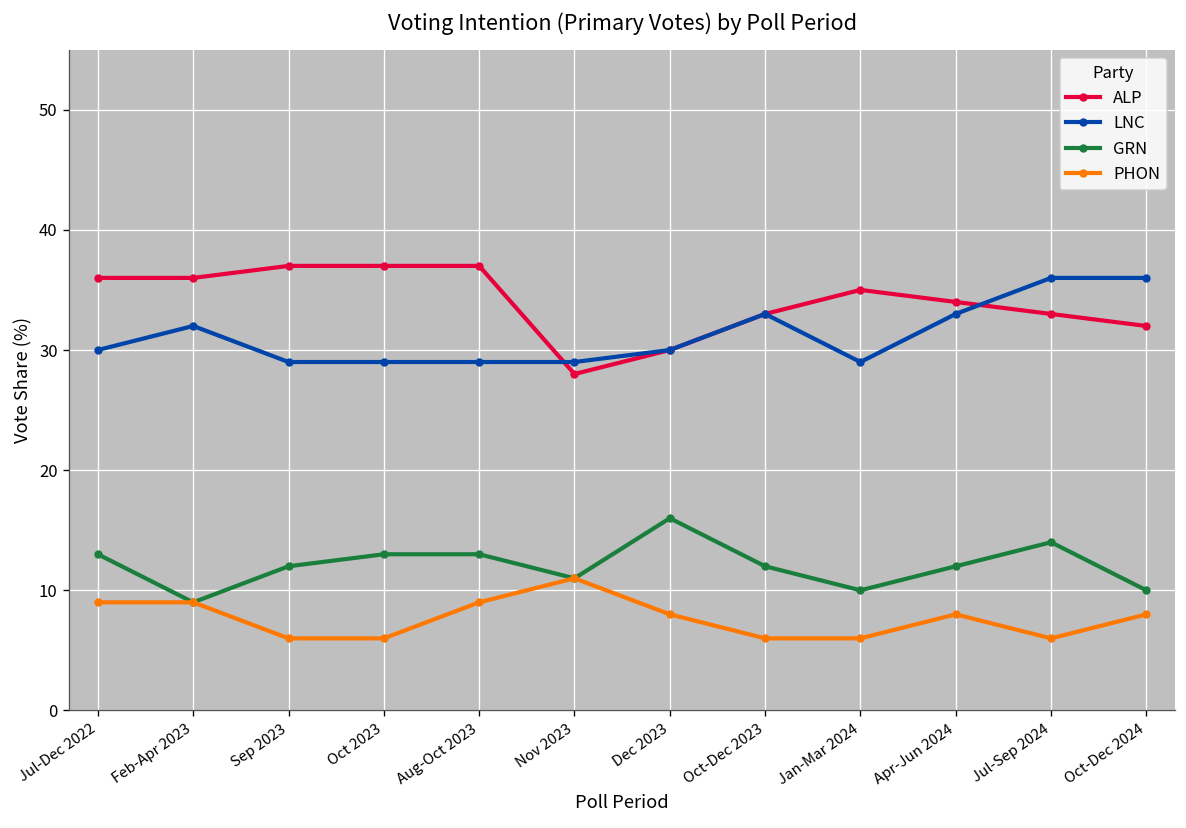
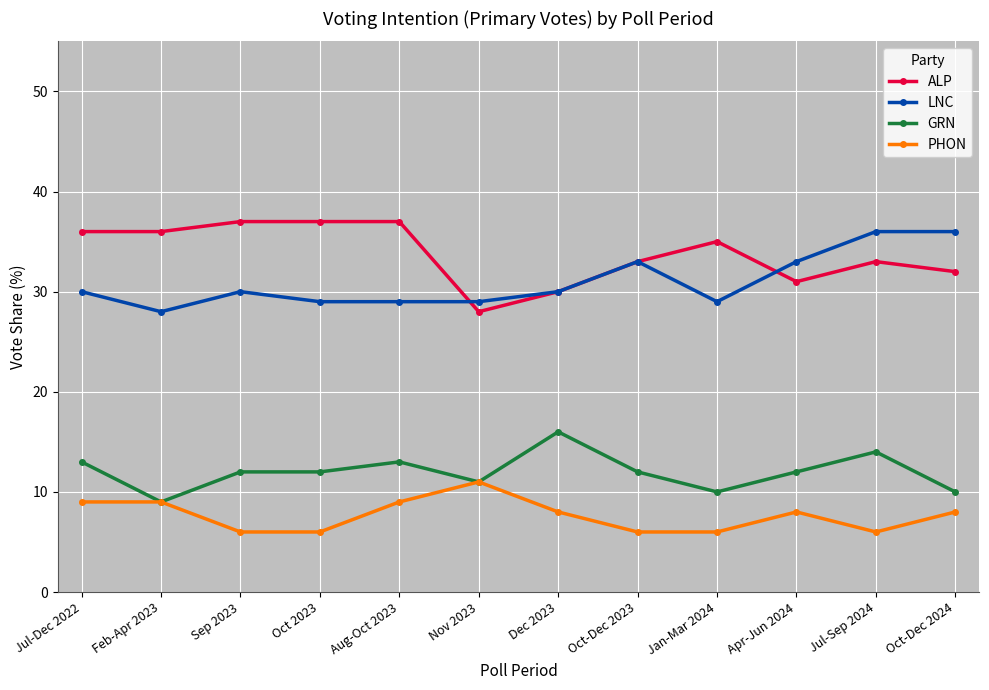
LNC, Feb-Apr 2023: 32 -> 28
LNC, Sep 2023: 29 -> 30
GRN, Oct 2023: 13 -> 12
ALP, Apr-Jun 2024: 34 -> 31
